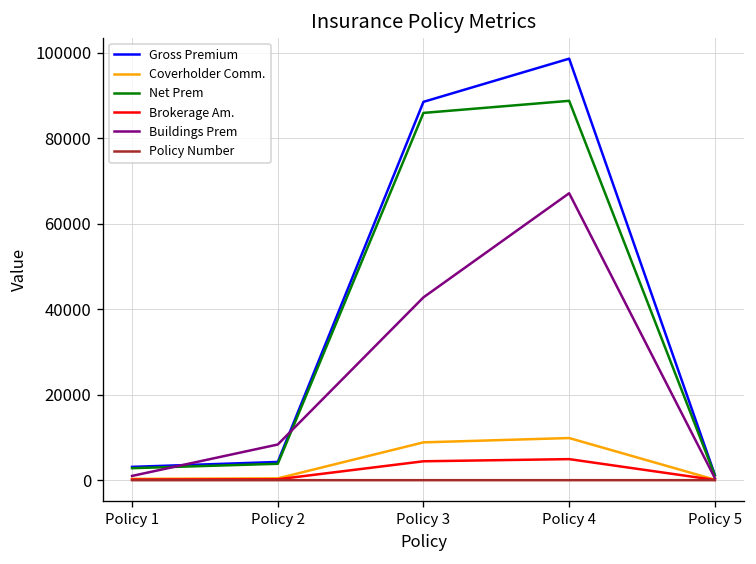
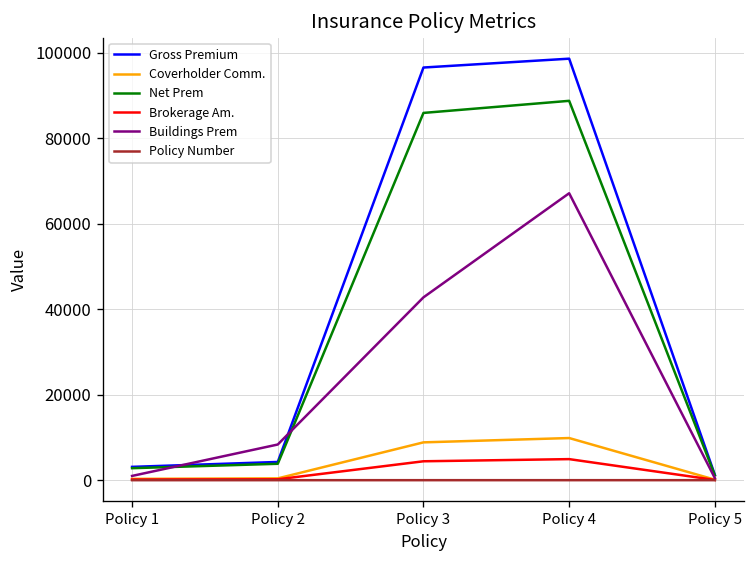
Gross Premium, Policy 3: 89000 -> 97000
